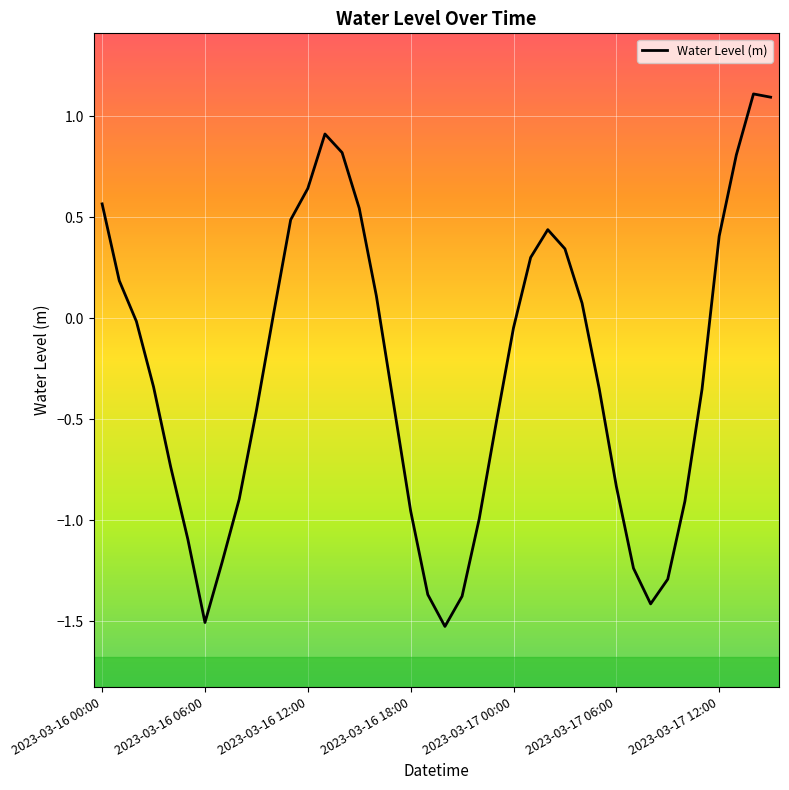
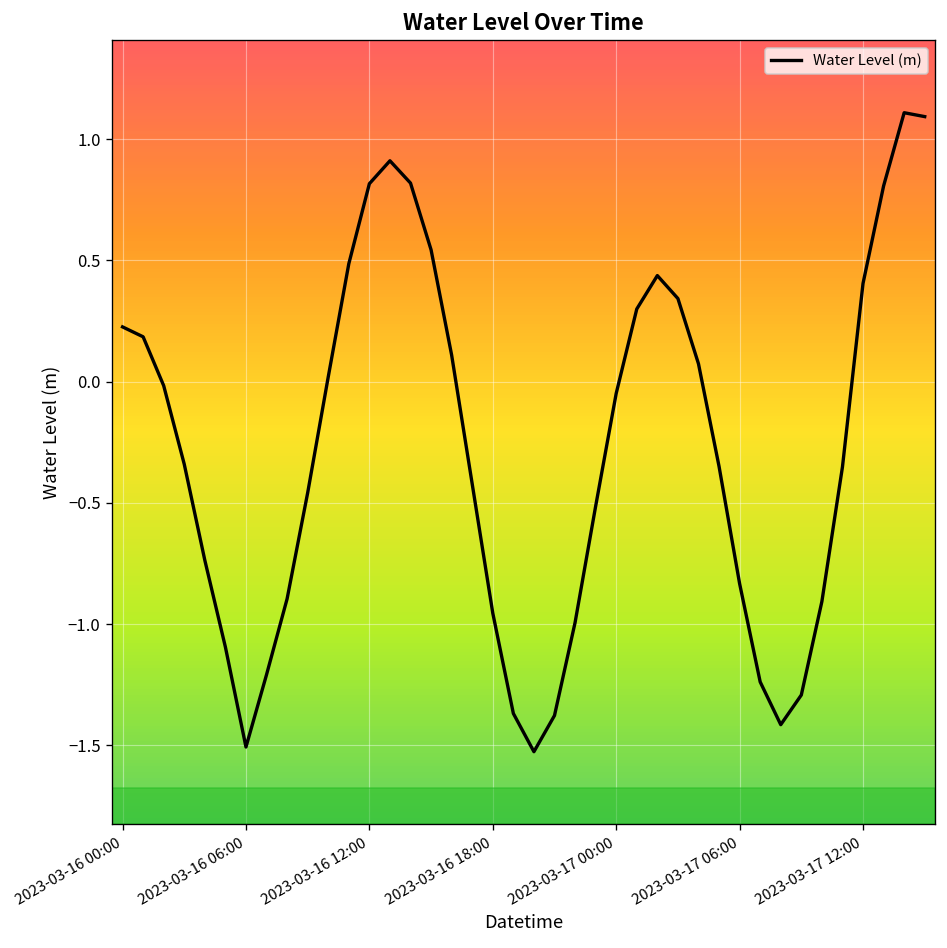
2023-03-16 00:00: 0.57 -> 0.23
2023-03-16 12:00: 0.64 -> 0.82
